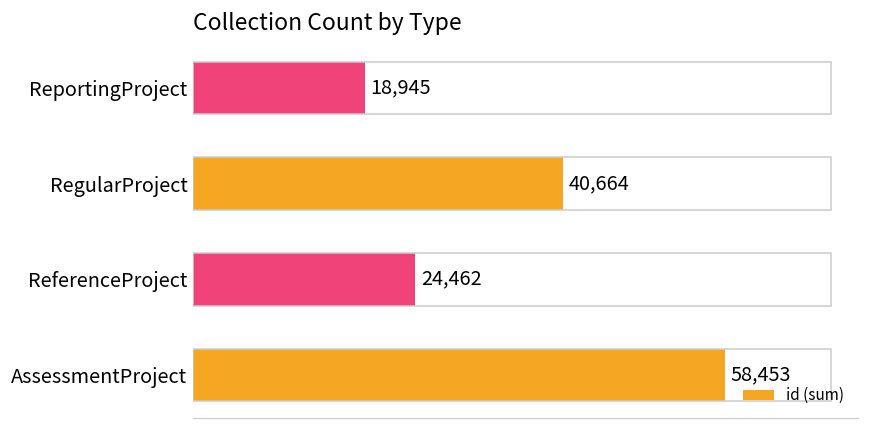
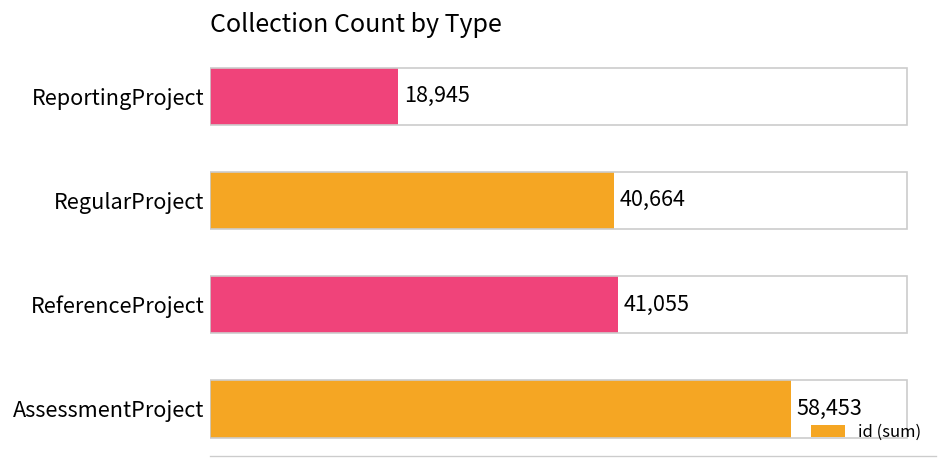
ReferenceProject: 24,462 -> 41,055
